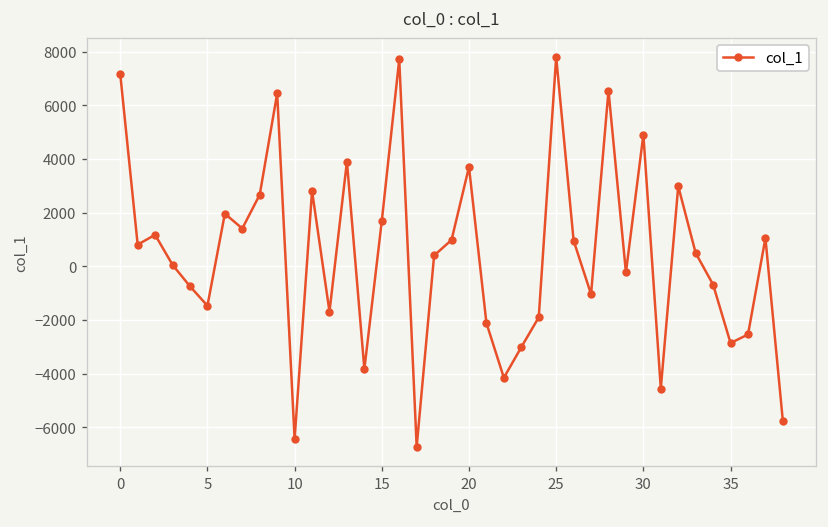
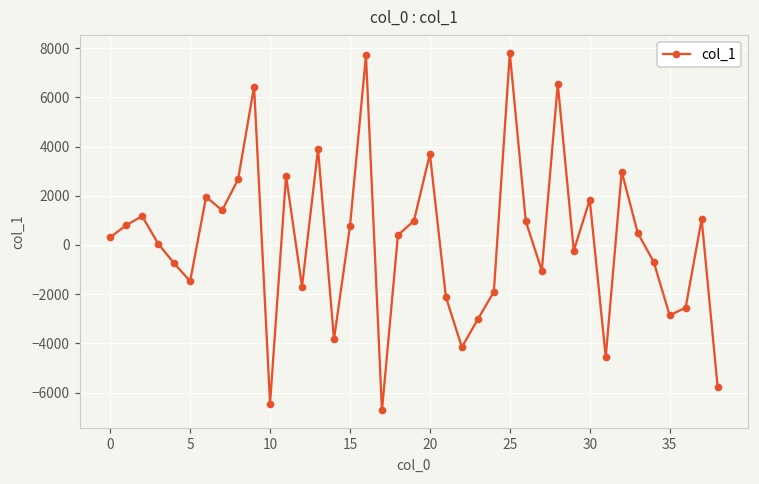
0: 7200 -> 300
15: 1700 -> 800
30: 4900 -> 1800
